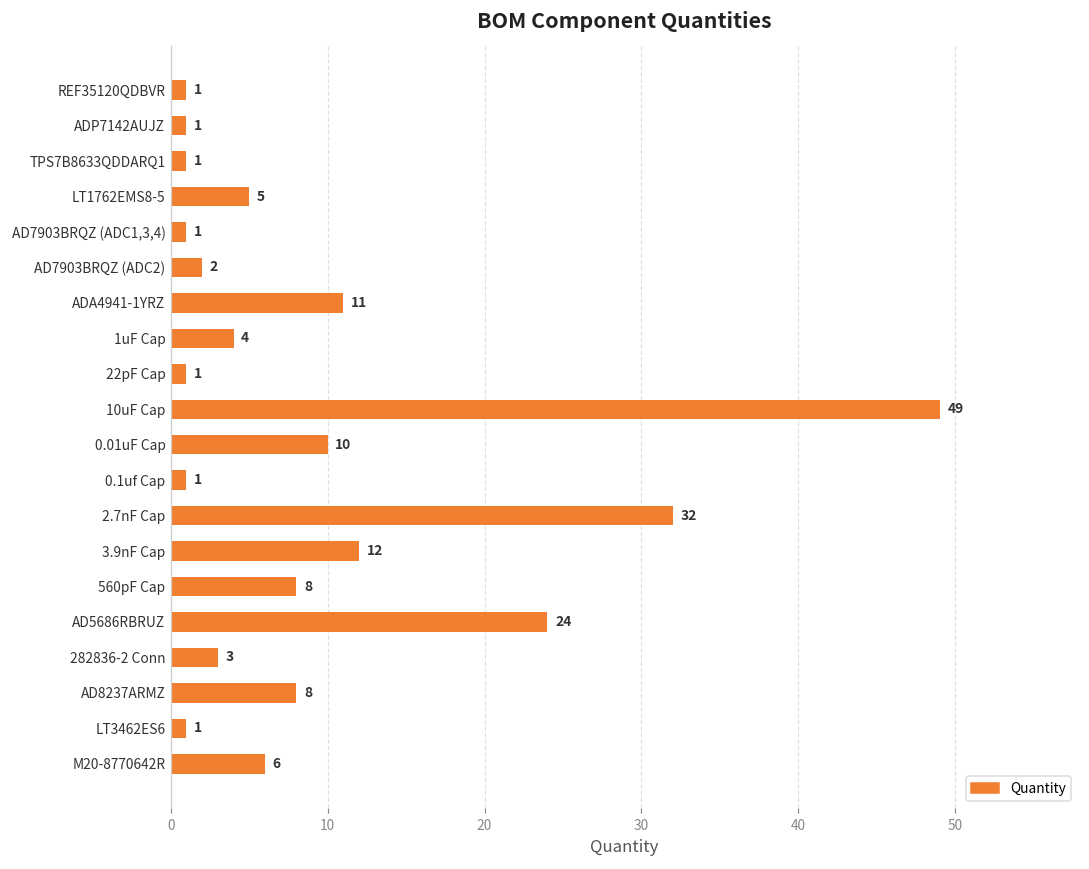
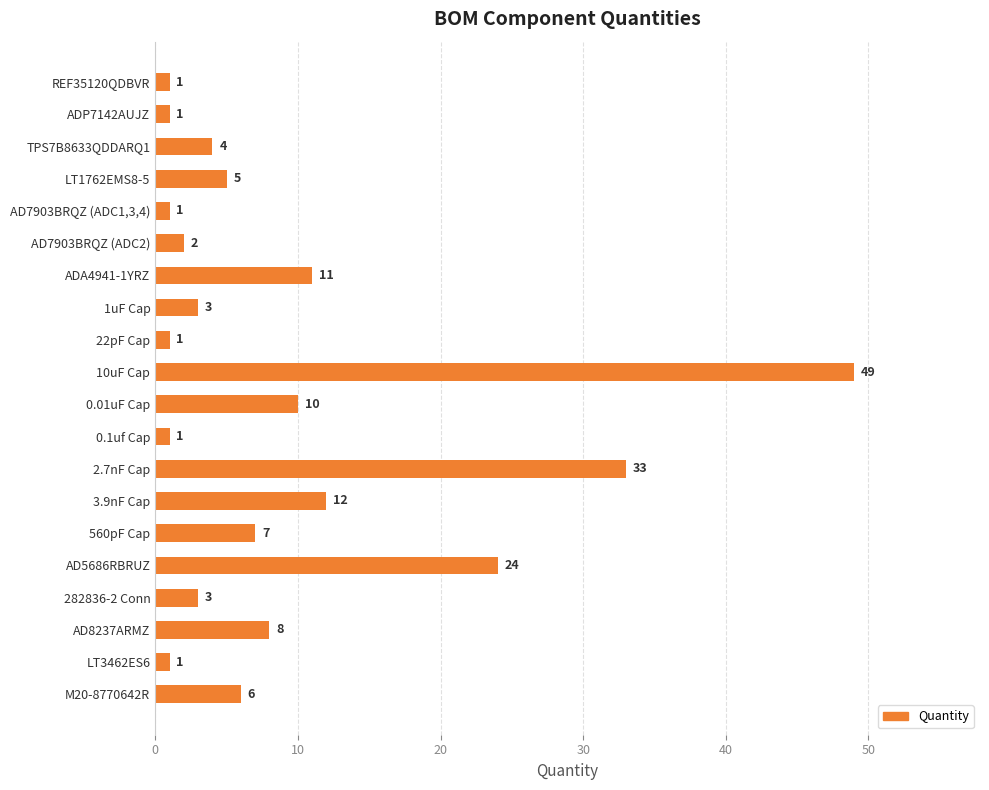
TPS7B8633QDDARQ1: 1 -> 4
1uF Cap: 4 -> 3
2.7nF Cap: 32 -> 33
560pF Cap: 8 -> 7
